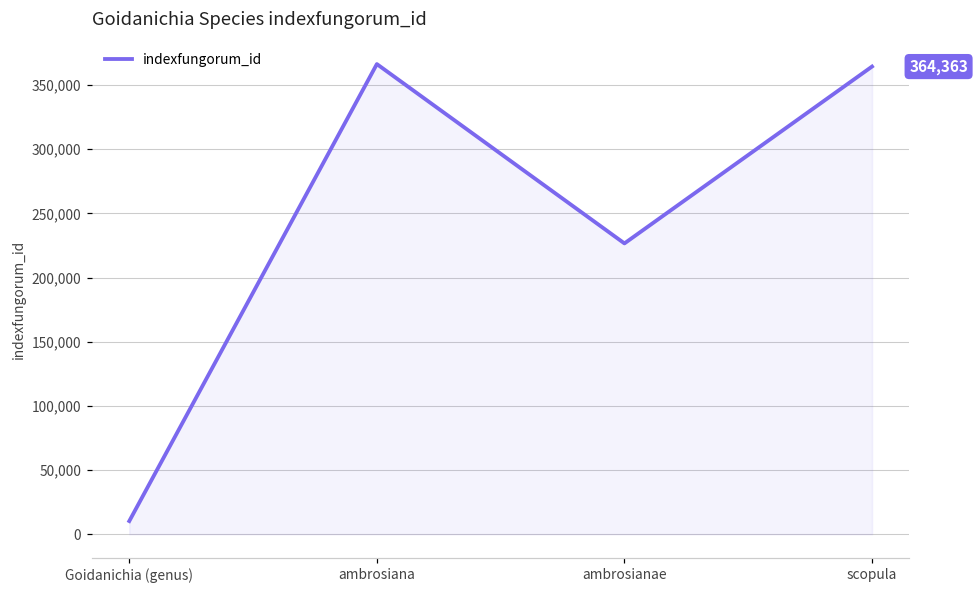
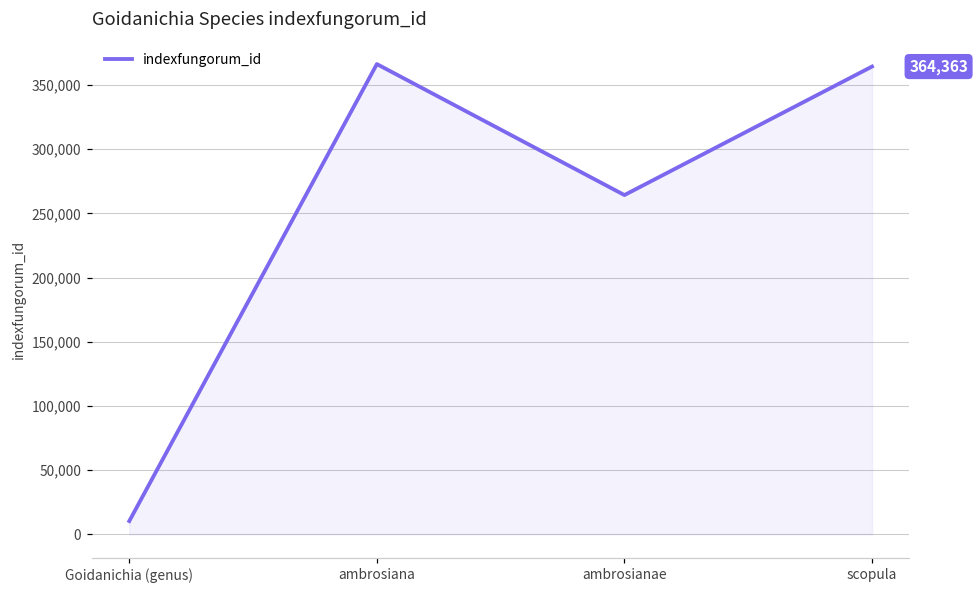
ambrosianae: 227,000 -> 264,000
